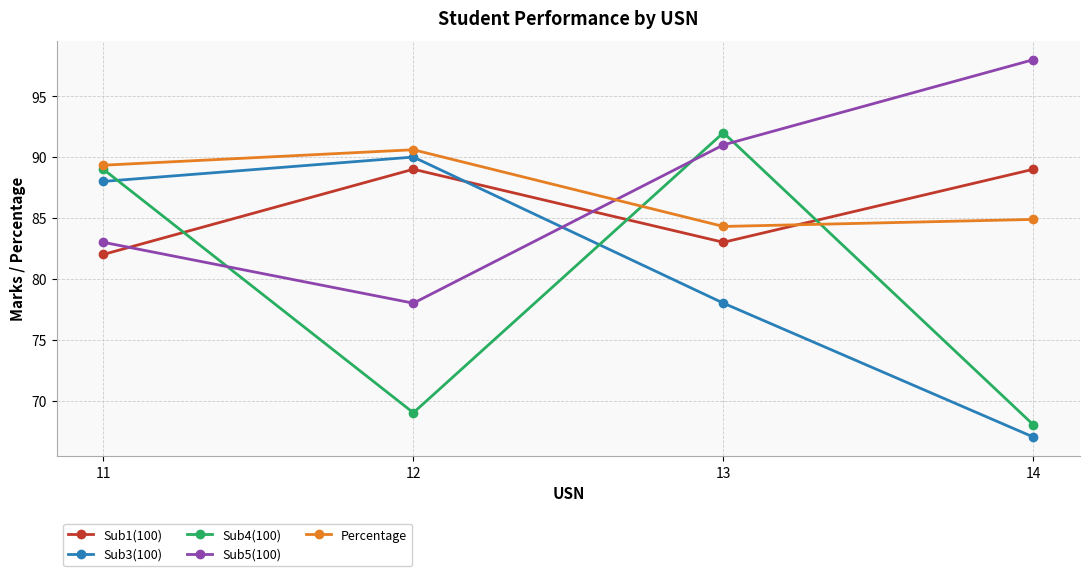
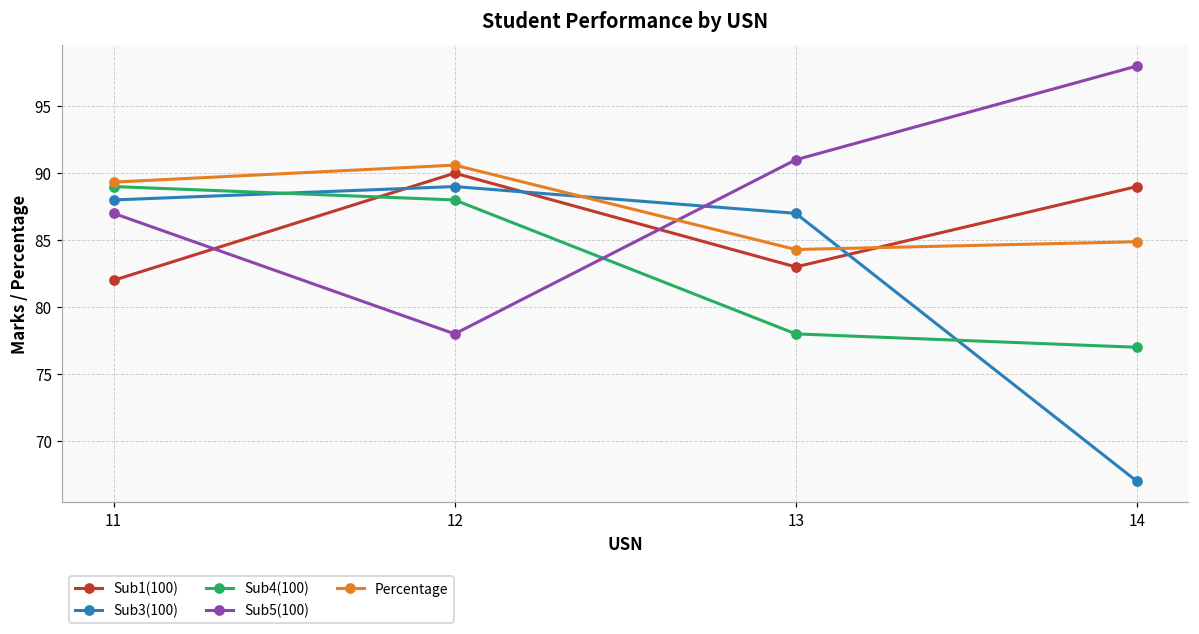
Sub5(100), 11: 83 -> 87
Sub1(100), 12: 89 -> 90
Sub3(100), 12: 90 -> 89
Sub4(100), 12: 69 -> 88
Sub3(100), 13: 78 -> 87
Sub4(100), 13: 92 -> 78
Sub4(100), 14: 68 -> 77
